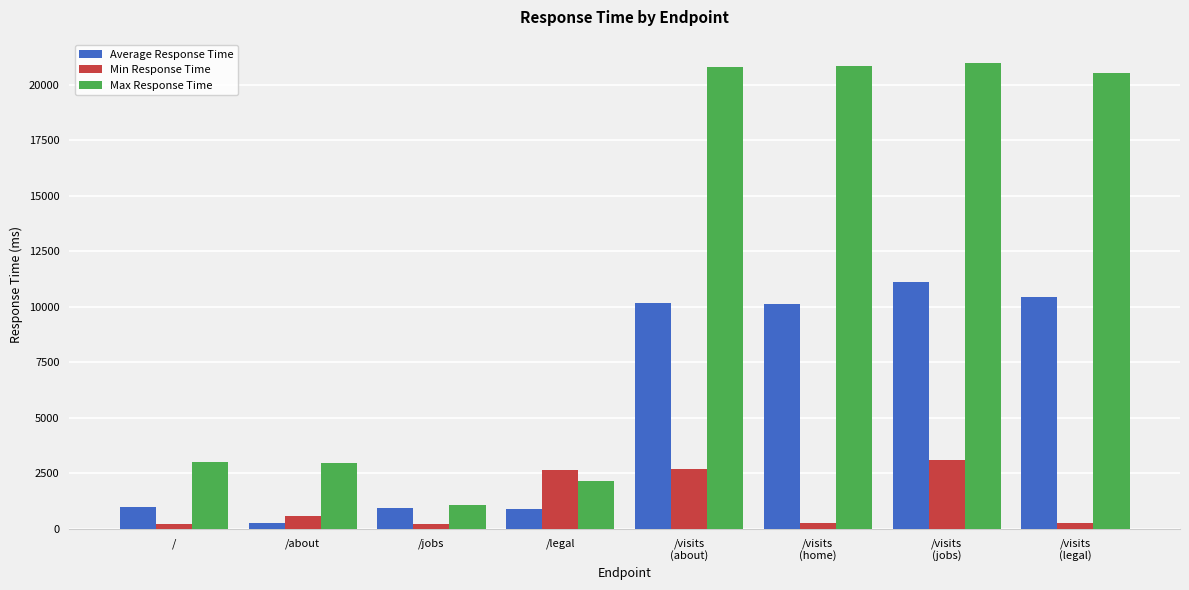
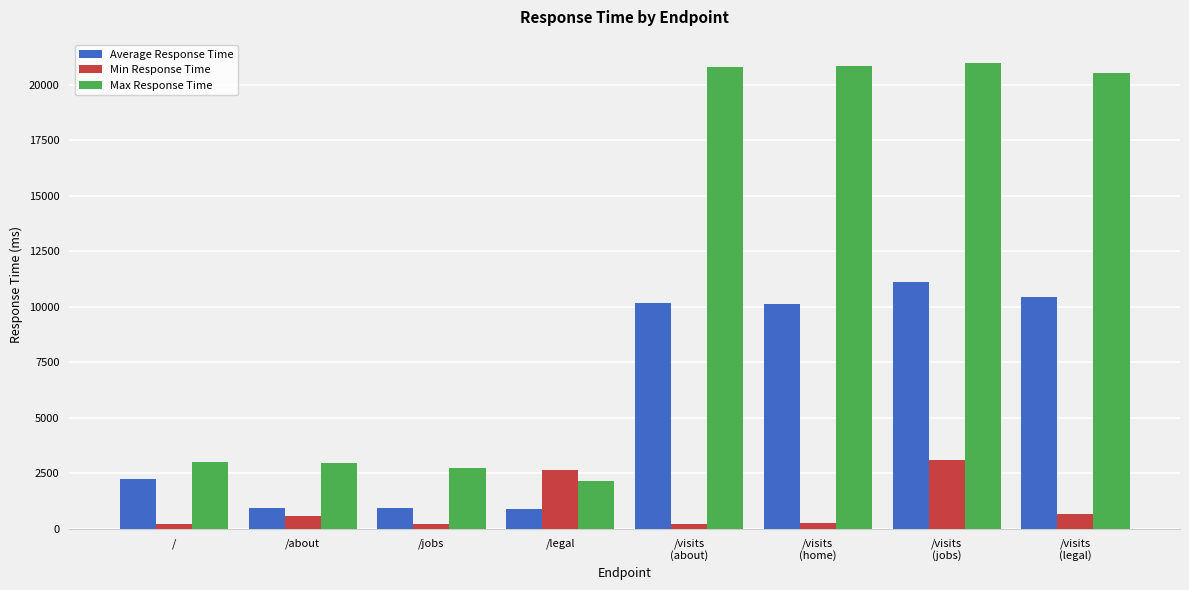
Average Response Time, /: 1000 -> 2200
Average Response Time, /about: 200 -> 900
Max Response Time, /jobs: 1100 -> 2700
Min Response Time, /visits (about): 2700 -> 200
Min Response Time, /visits (legal): 200 -> 600
